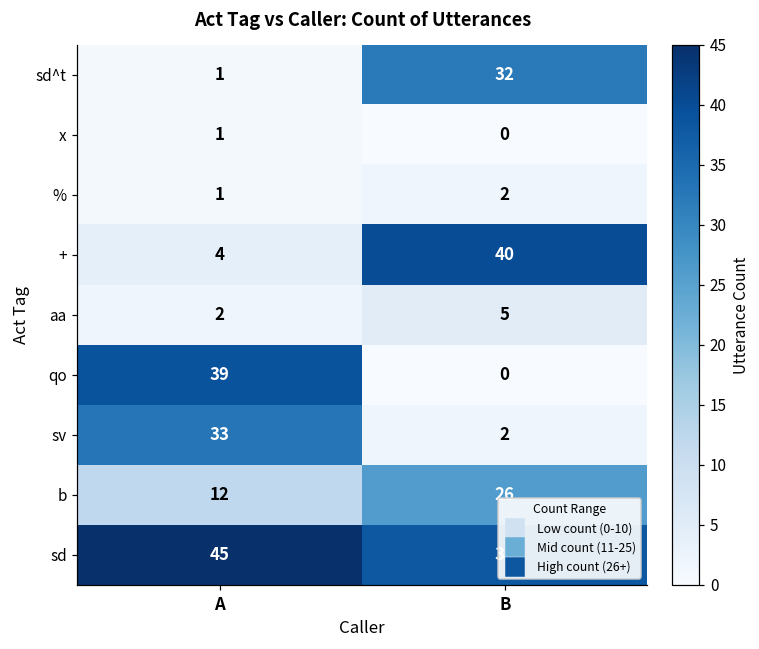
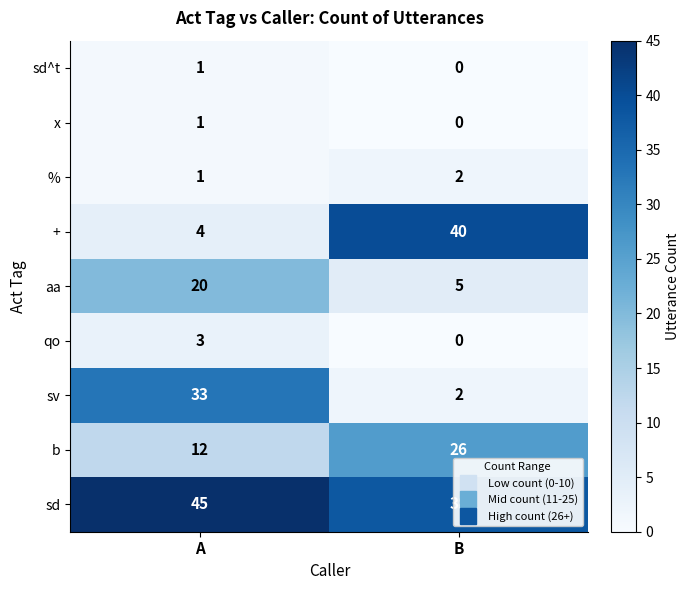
sd^t, B: 32 -> 0
aa, A: 2 -> 20
qo, A: 39 -> 3
